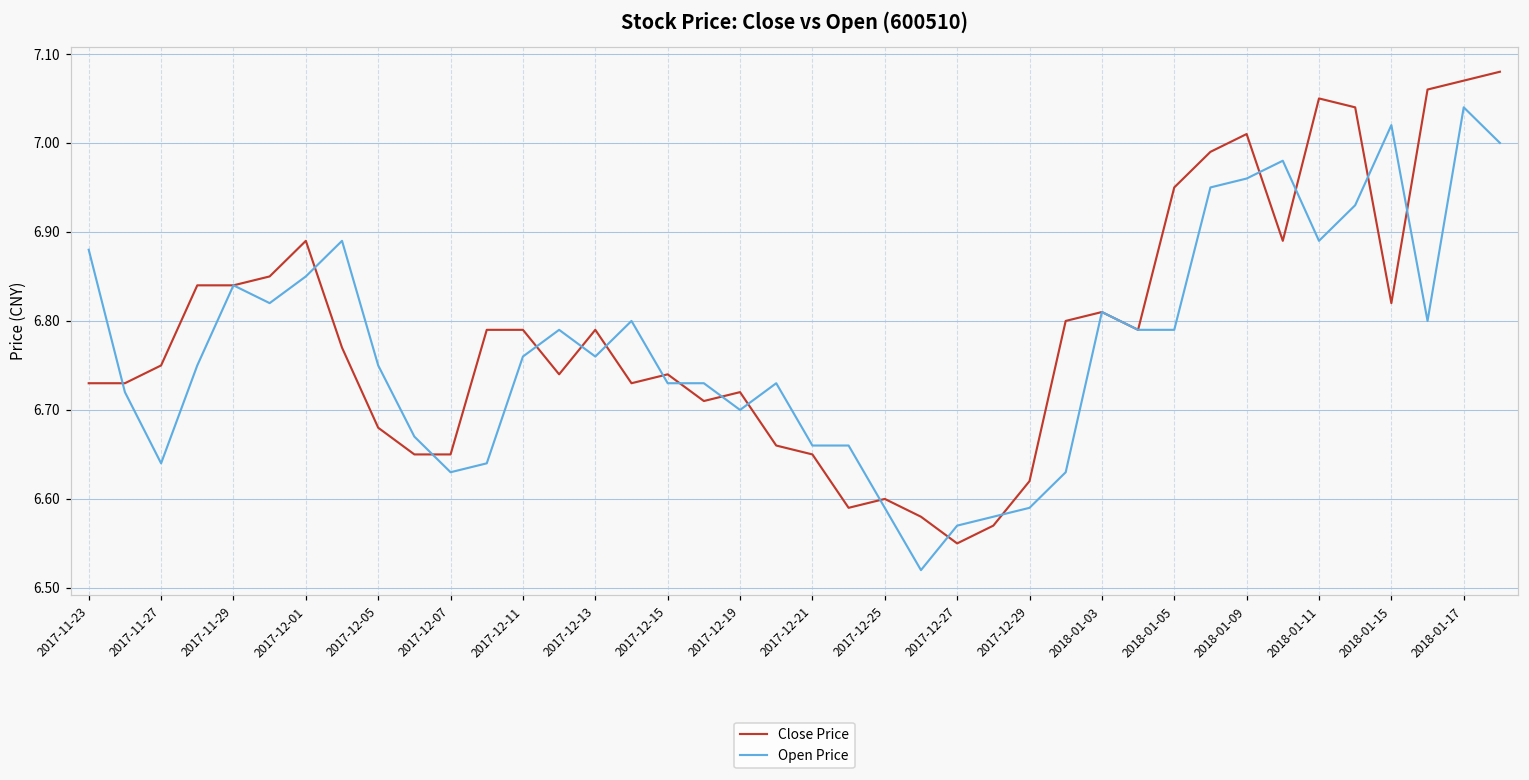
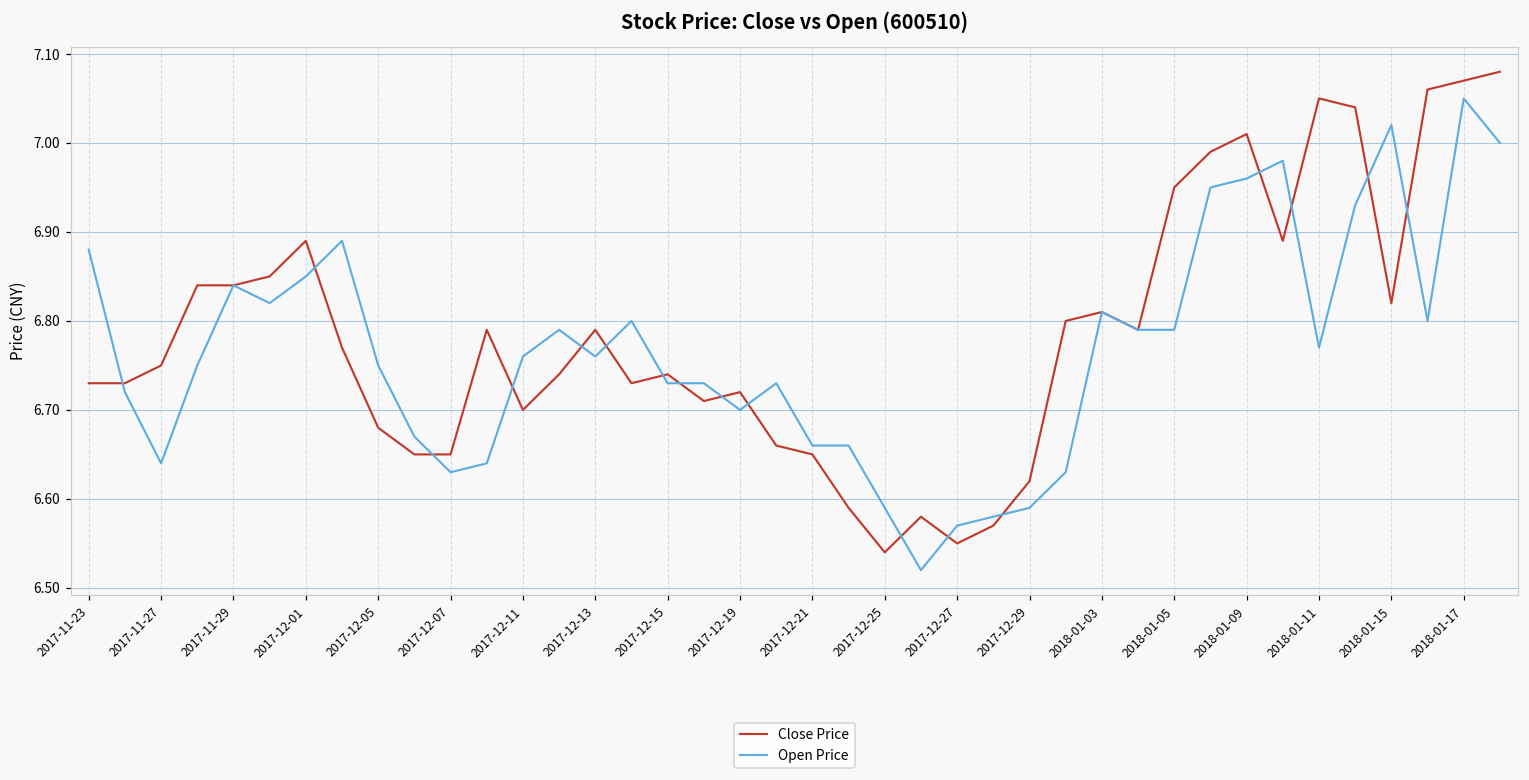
Close Price, 2017-12-11: 6.79 -> 6.70
Close Price, 2017-12-25: 6.60 -> 6.54
Open Price, 2018-01-11: 6.89 -> 6.77
Open Price, 2018-01-17: 7.04 -> 7.05
